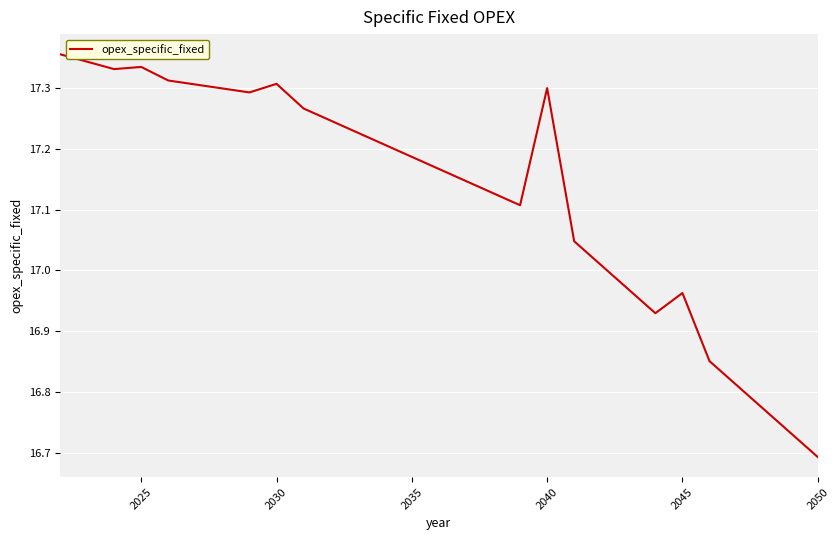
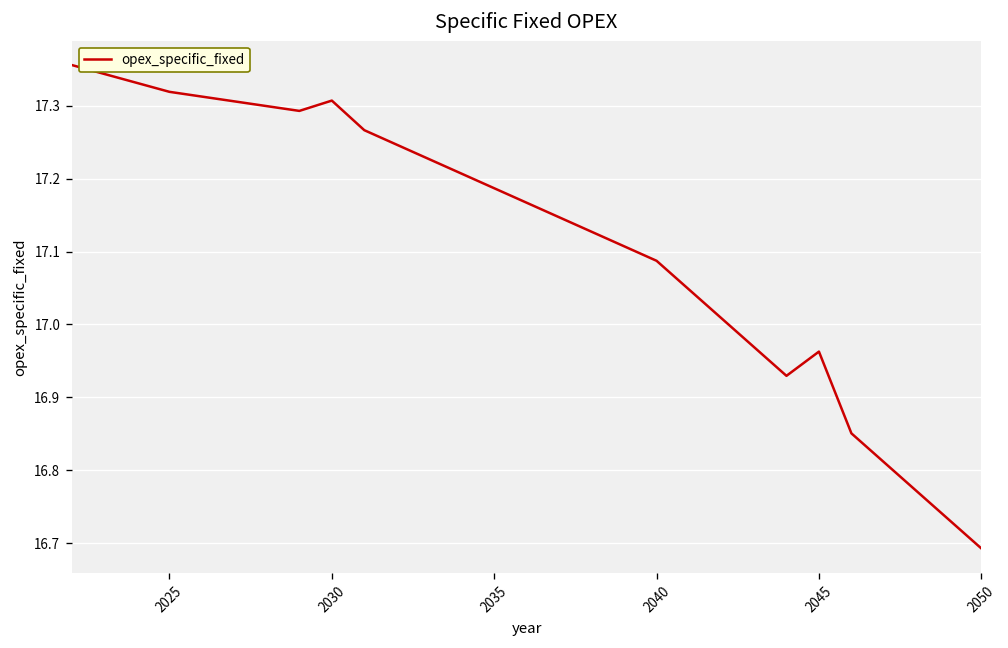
2025: 17.34 -> 17.32
2040: 17.30 -> 17.09
